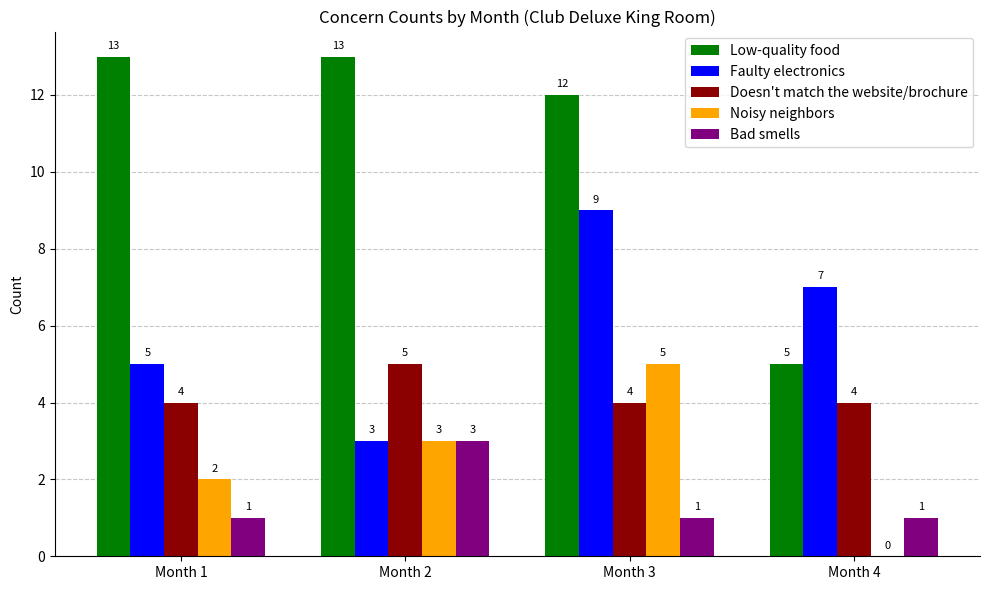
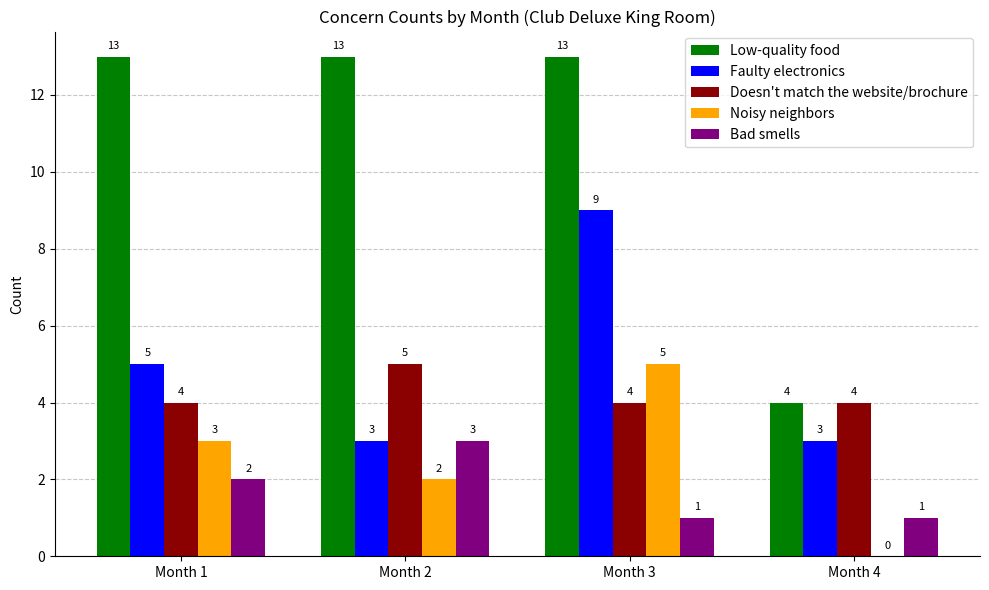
Noisy neighbors, Month 1: 2 -> 3
Bad smells, Month 1: 1 -> 2
Noisy neighbors, Month 2: 3 -> 2
Low-quality food, Month 3: 12 -> 13
Low-quality food, Month 4: 5 -> 4
Faulty electronics, Month 4: 7 -> 3
